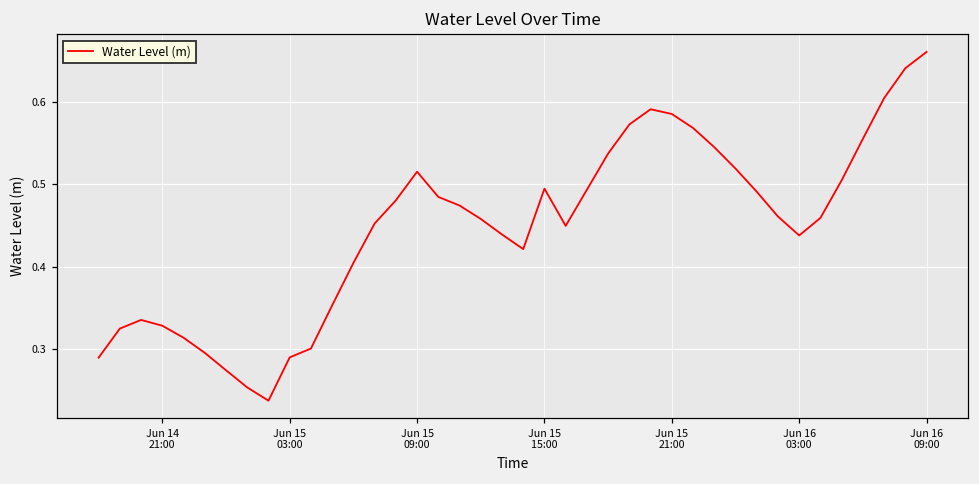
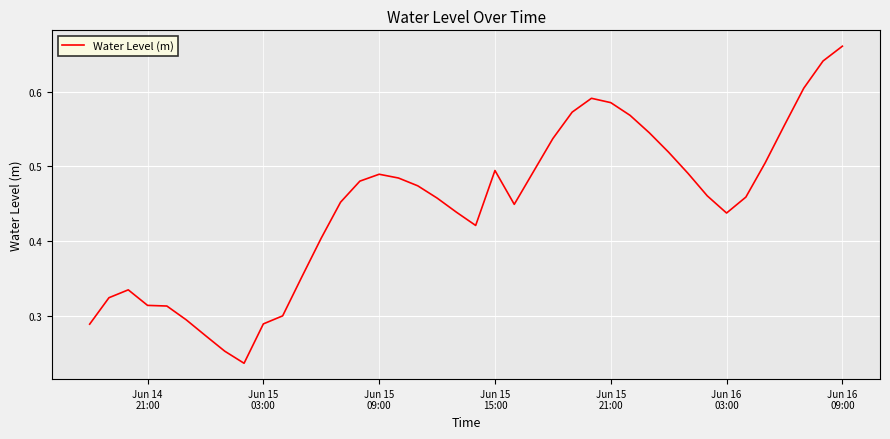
Jun 14 21:00: 0.33 -> 0.31
Jun 15 09:00: 0.52 -> 0.49
